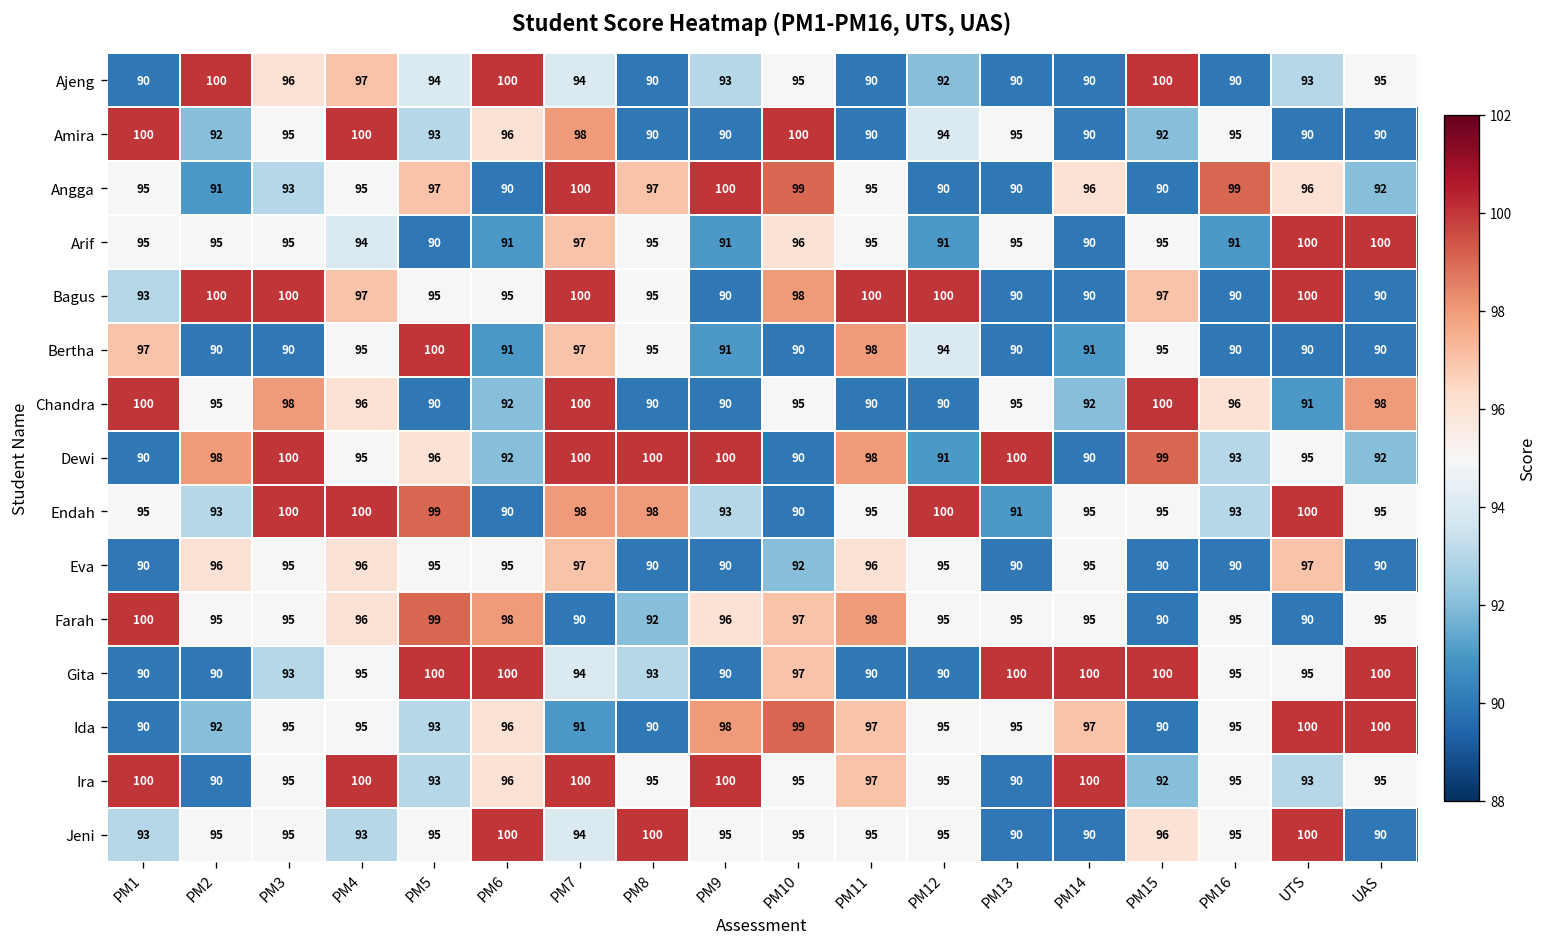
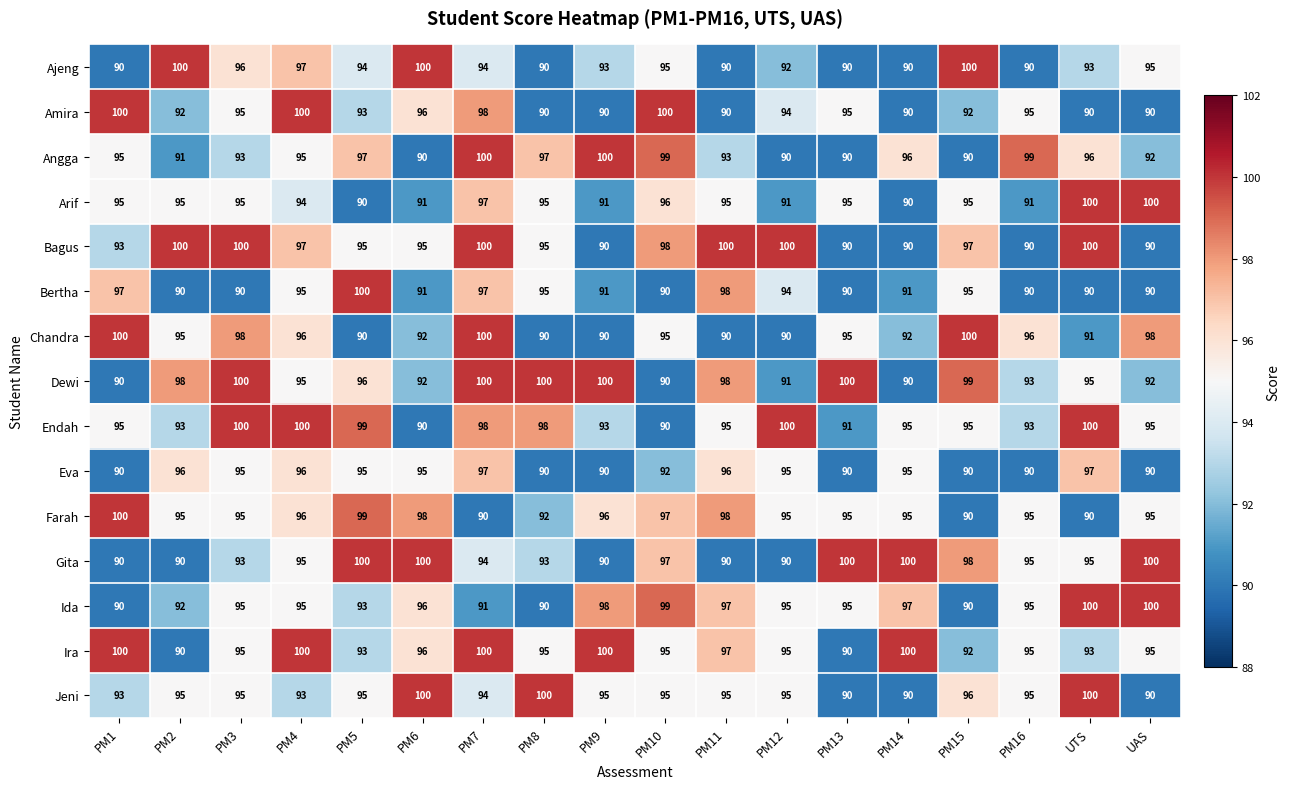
Angga, PM11: 95 -> 93
Gita, PM15: 100 -> 98
